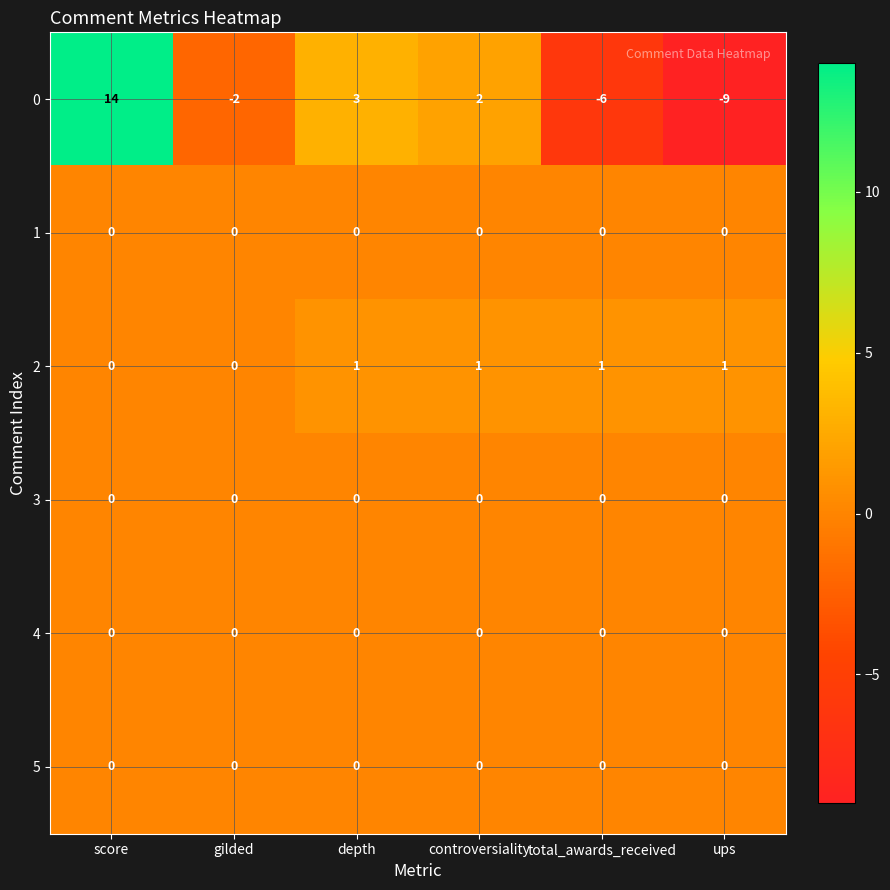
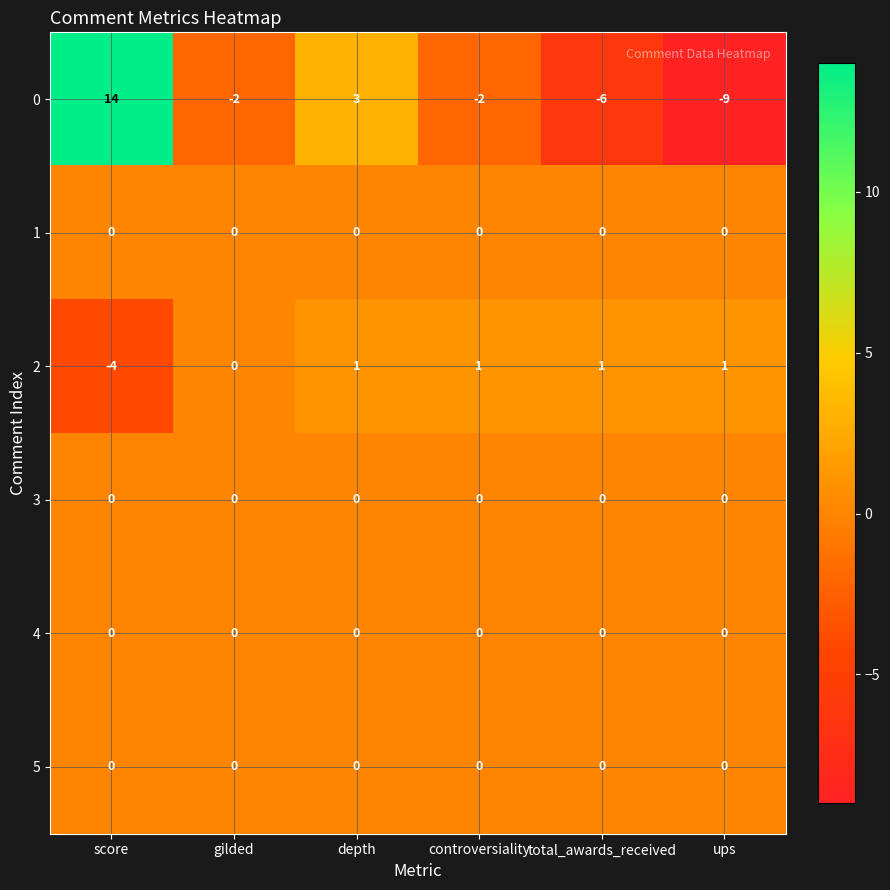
0, controversiality: 2 -> -2
2, score: 0 -> -4
